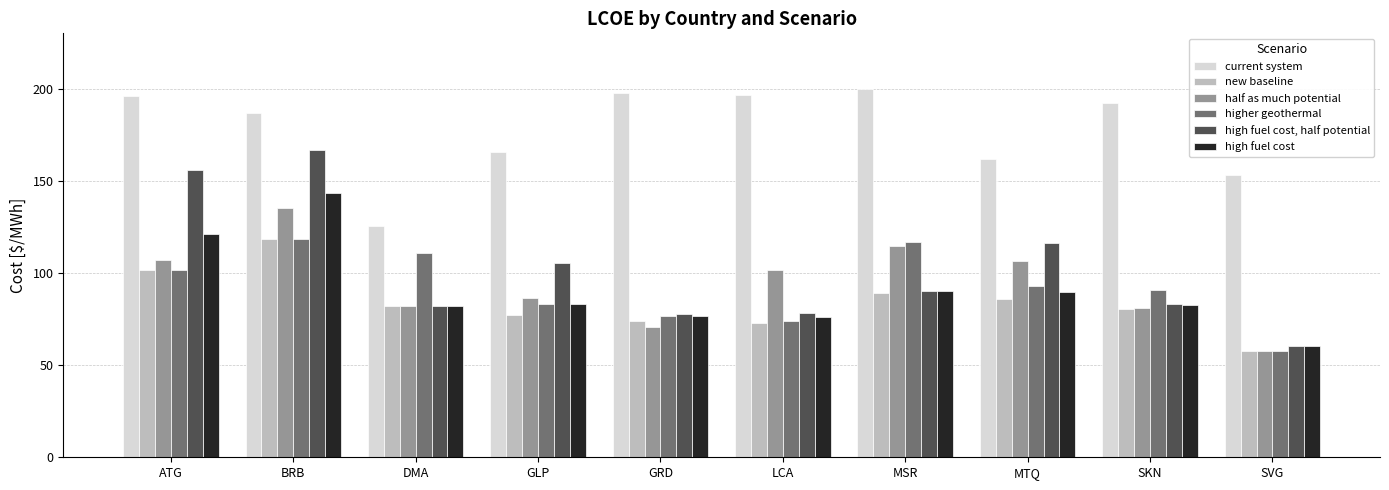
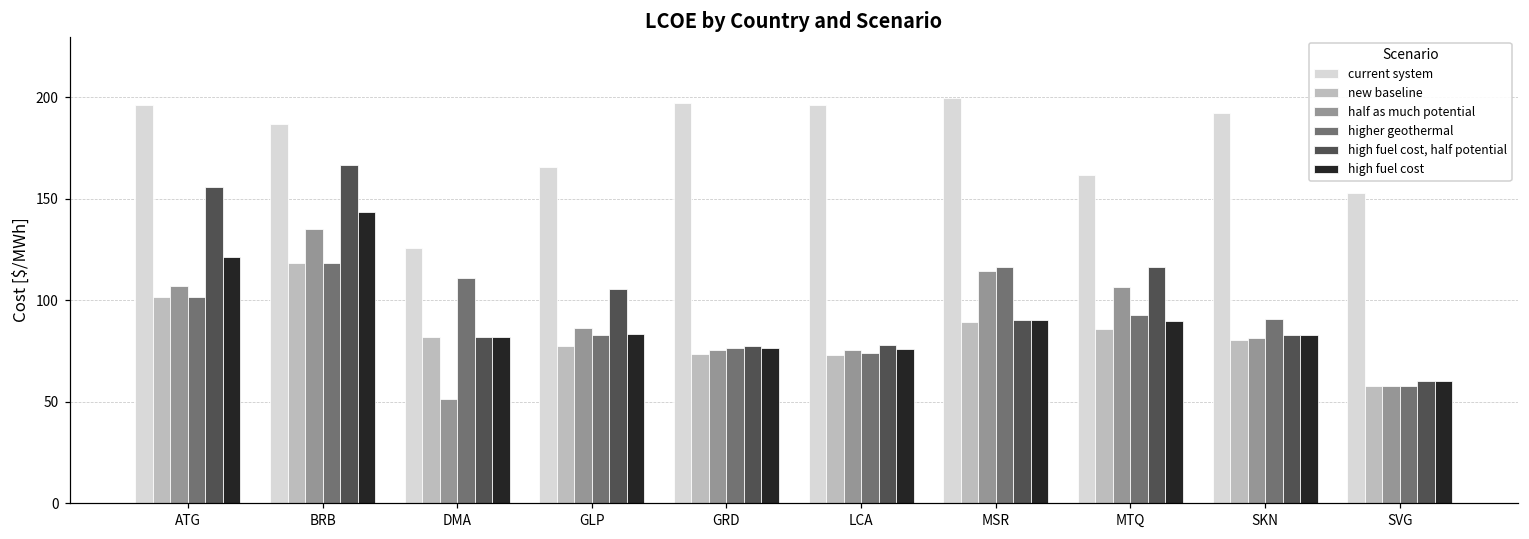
half as much potential, DMA: 82 -> 51
half as much potential, GRD: 71 -> 76
half as much potential, LCA: 102 -> 76
